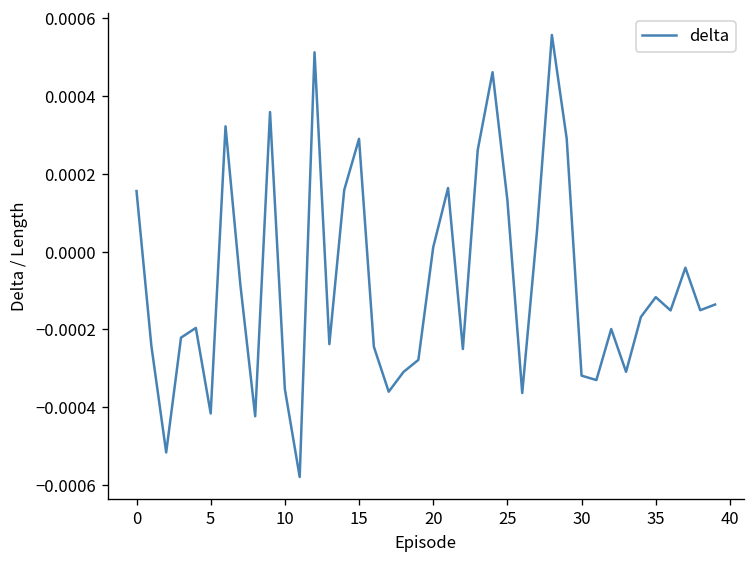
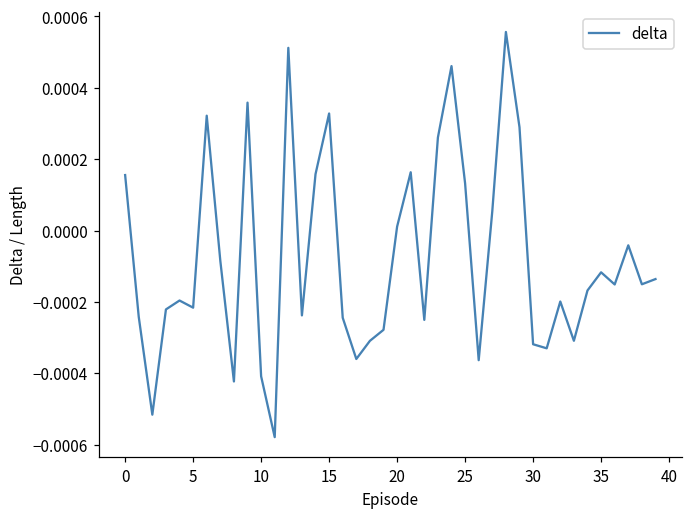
5: -0.00042 -> -0.00022
10: -0.00035 -> -0.00041
15: 0.00029 -> 0.00033
